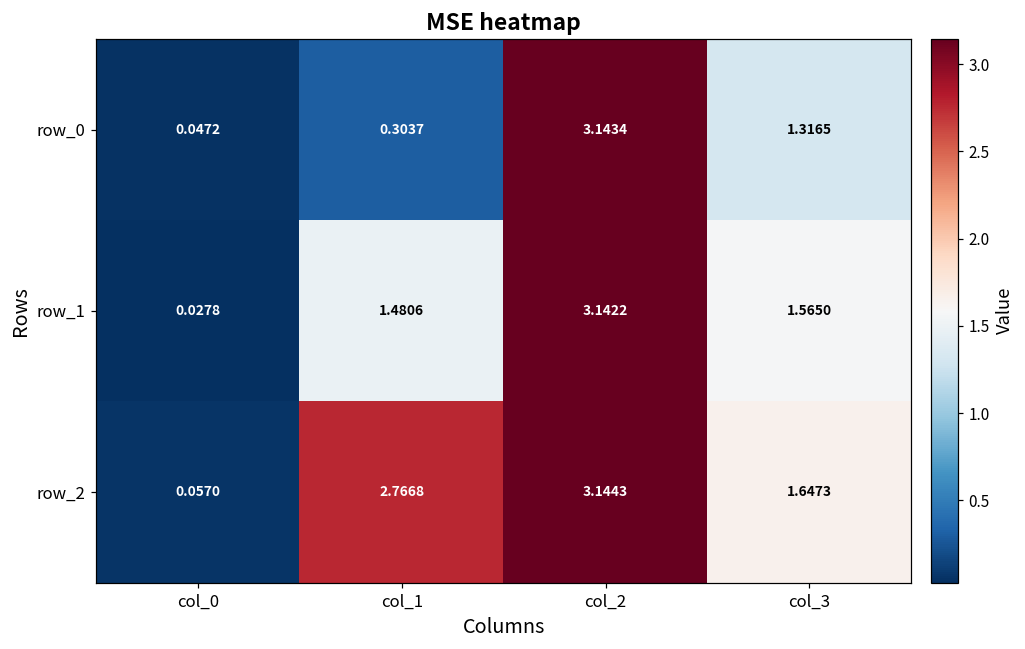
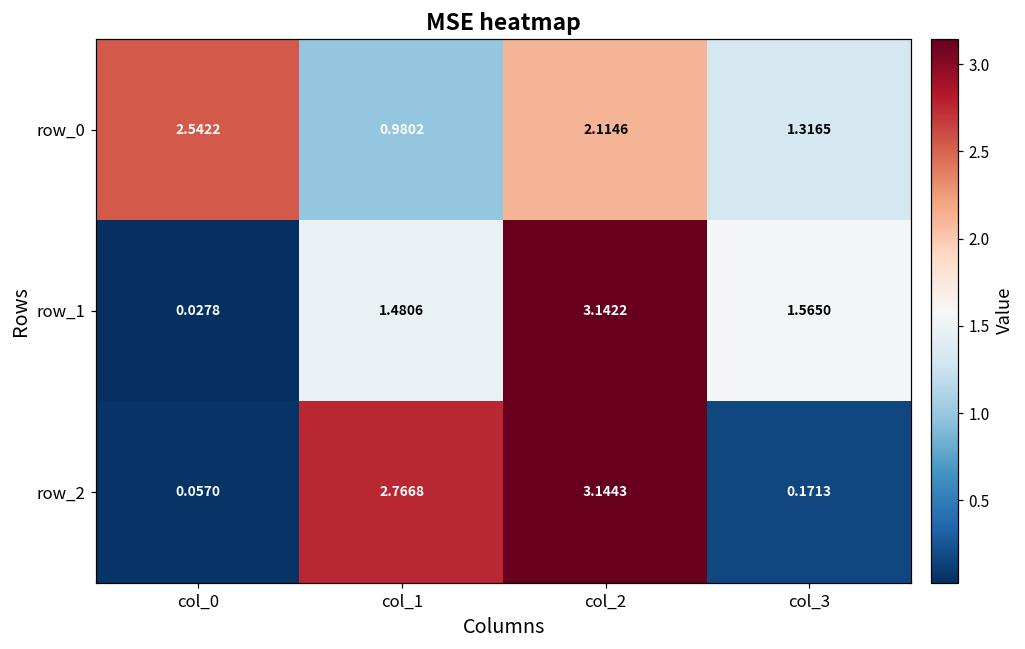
row_0, col_0: 0.0472 -> 2.5422
row_0, col_1: 0.3037 -> 0.9802
row_0, col_2: 3.1434 -> 2.1146
row_2, col_3: 1.6473 -> 0.1713
